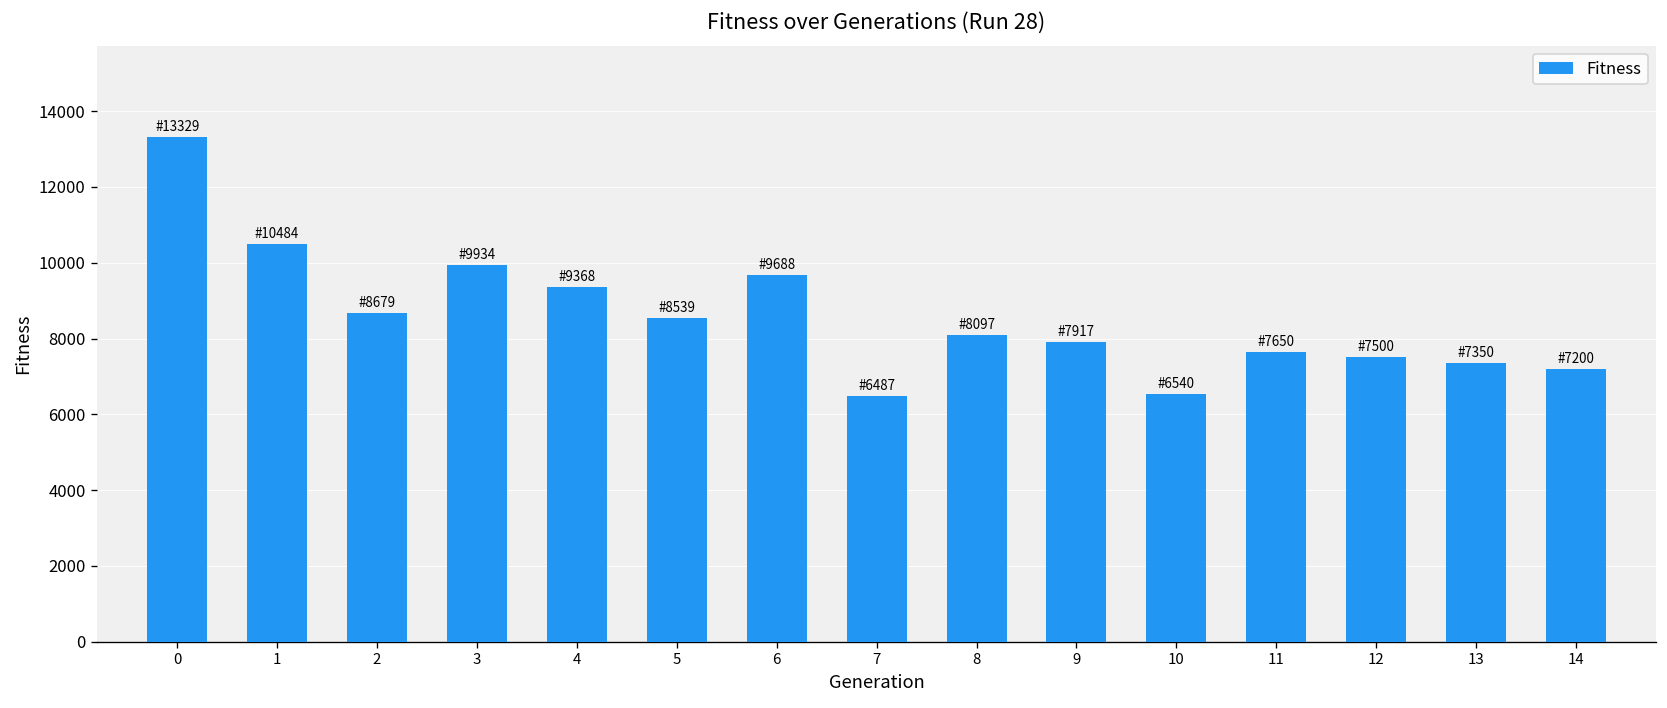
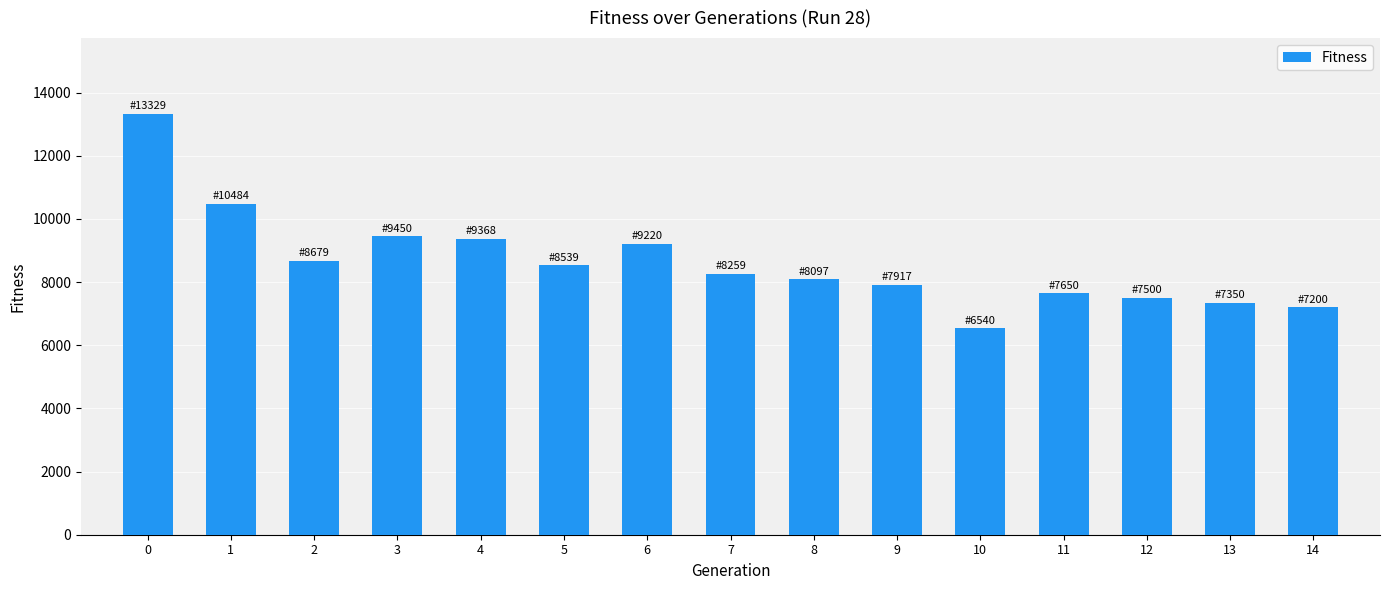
3: 9934 -> 9450
6: 9688 -> 9220
7: 6487 -> 8259
